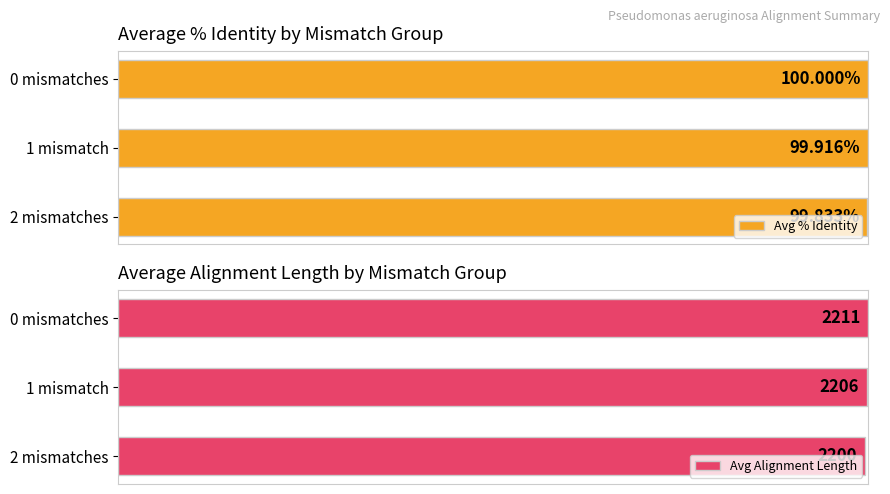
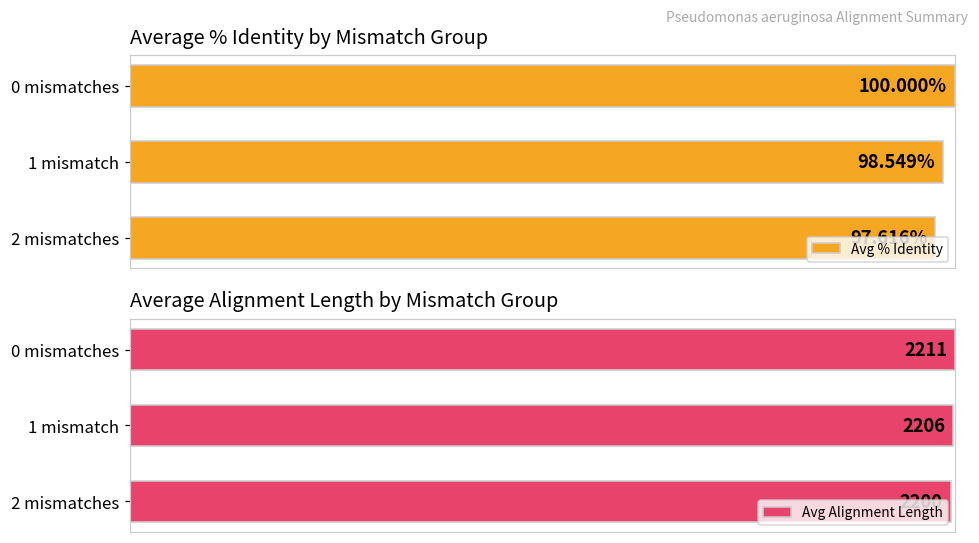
Average % Identity by Mismatch Group, 1 mismatch: 99.916% -> 98.549%
Average % Identity by Mismatch Group, 2 mismatches: 99.833% -> 97.616%
